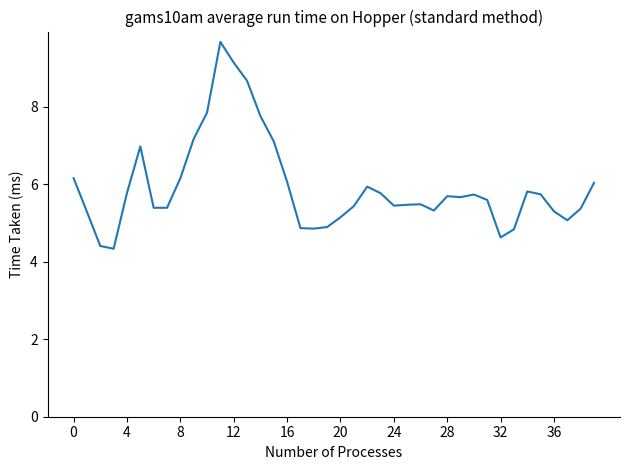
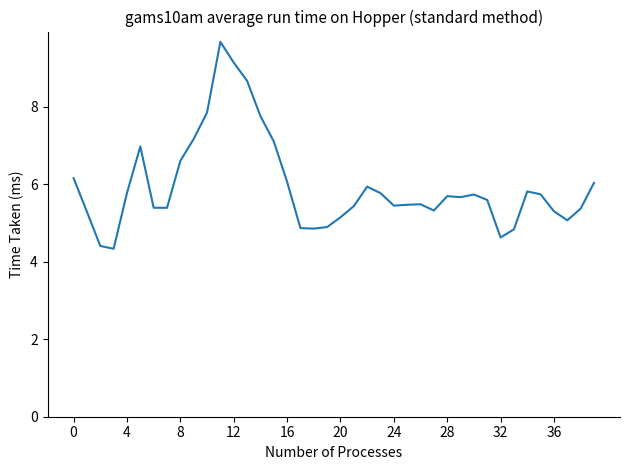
8: 6.2 -> 6.6
